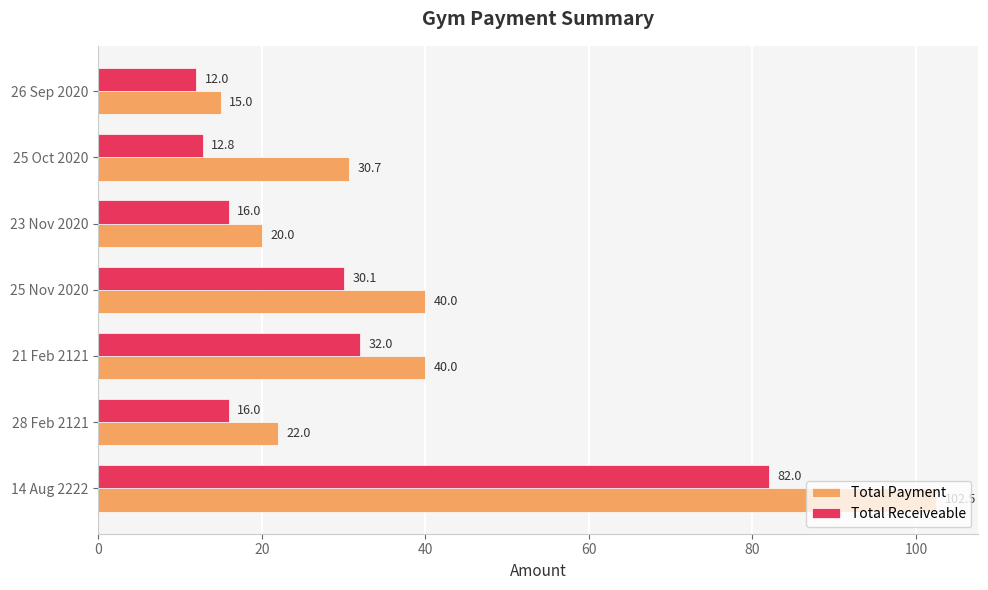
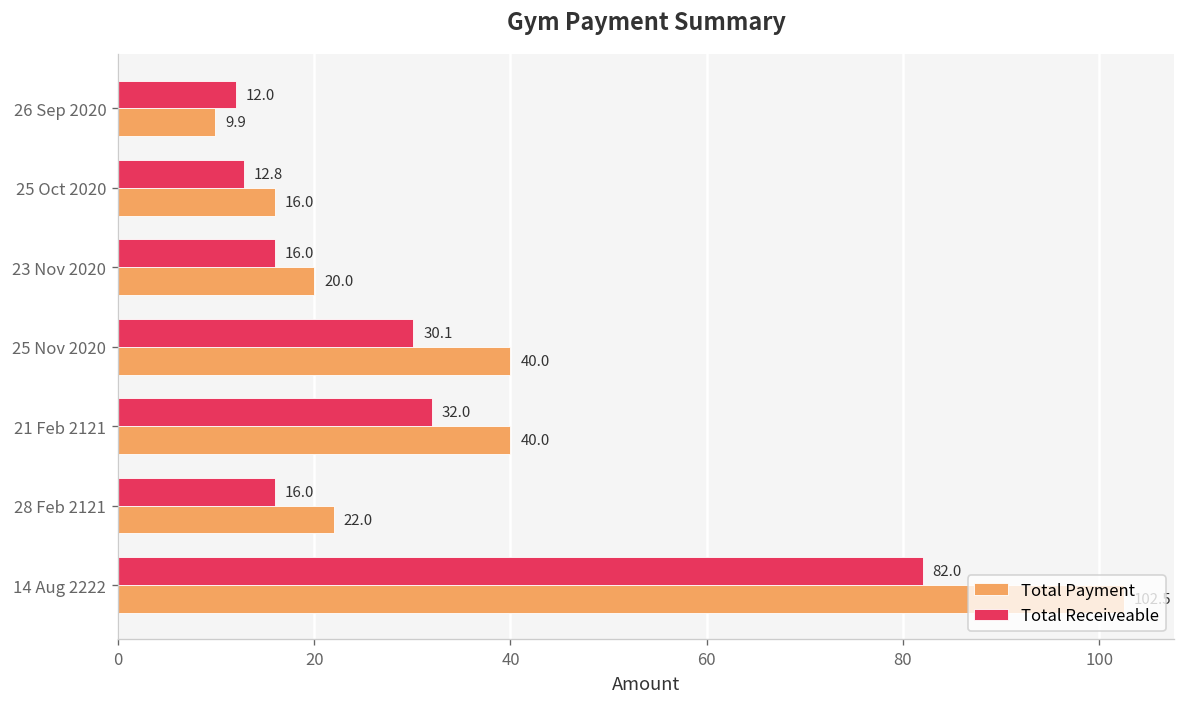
Total Payment, 26 Sep 2020: 15.0 -> 9.9
Total Payment, 25 Oct 2020: 30.7 -> 16.0
